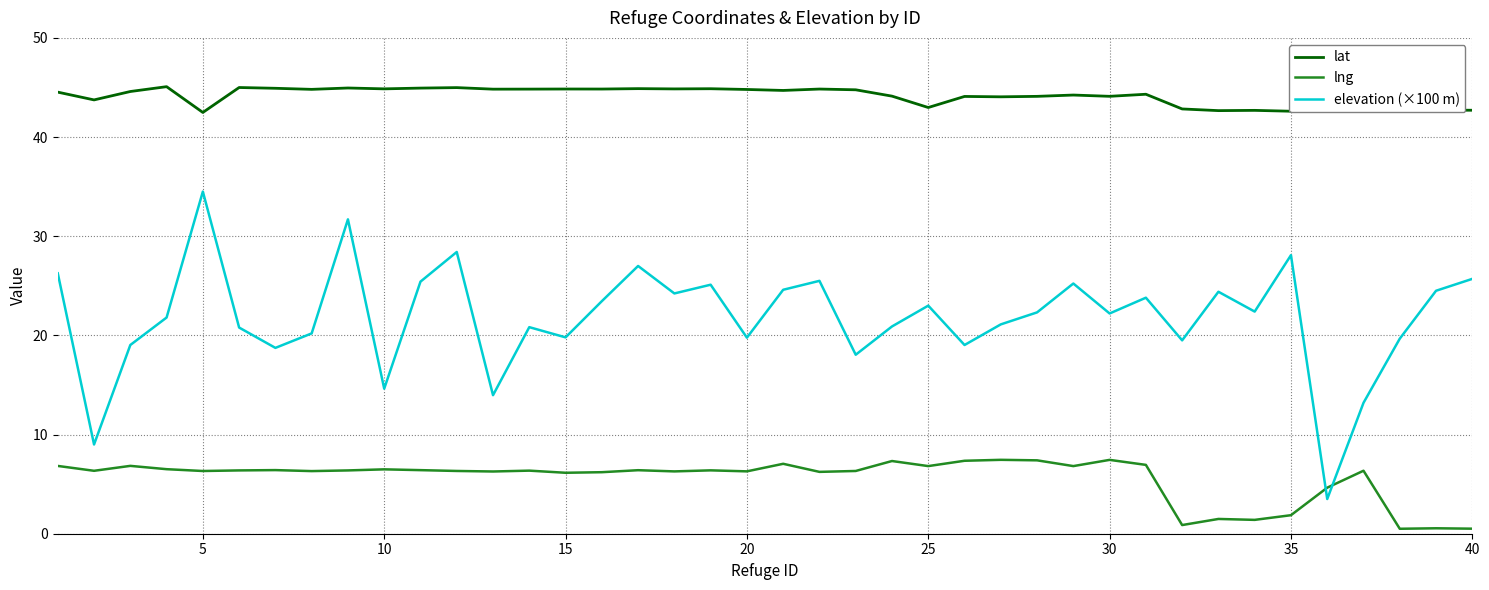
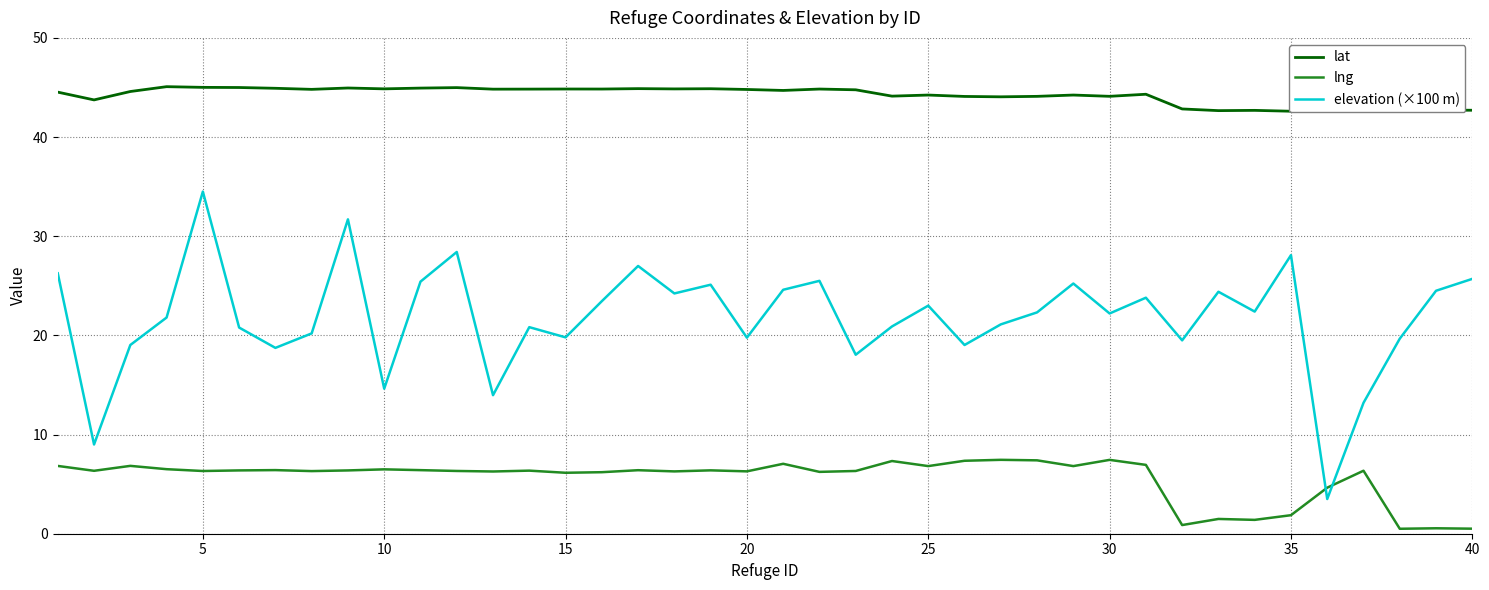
lat, 5: 42 -> 45
lat, 25: 43 -> 44
